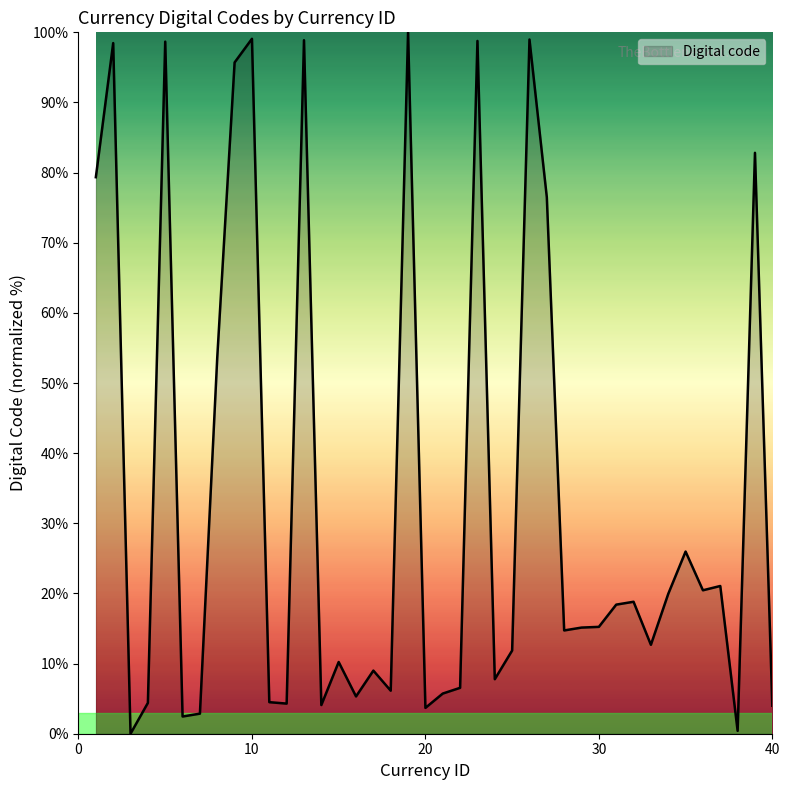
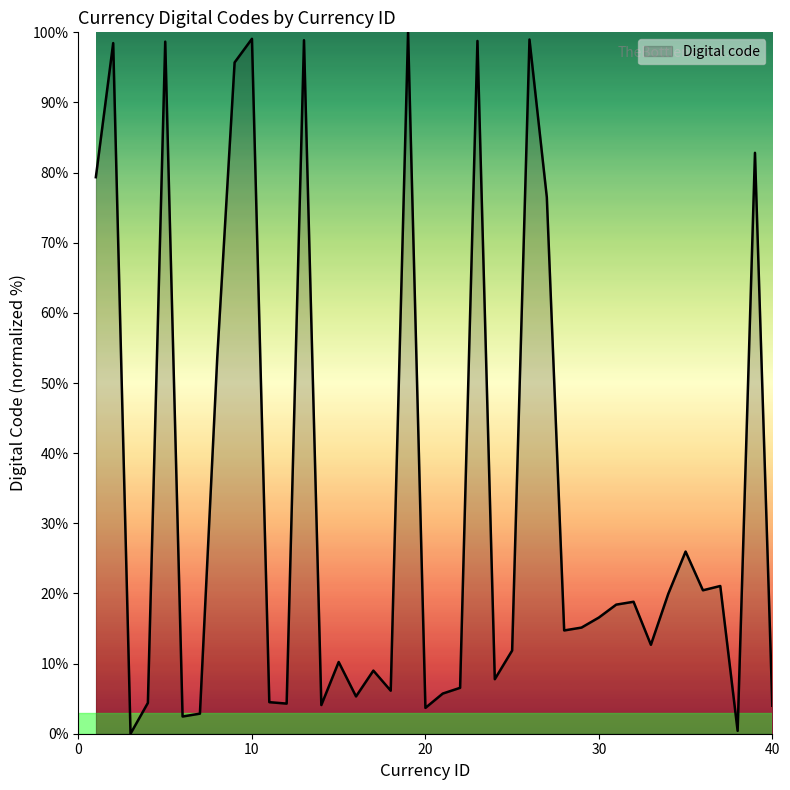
30: 15% -> 17%
